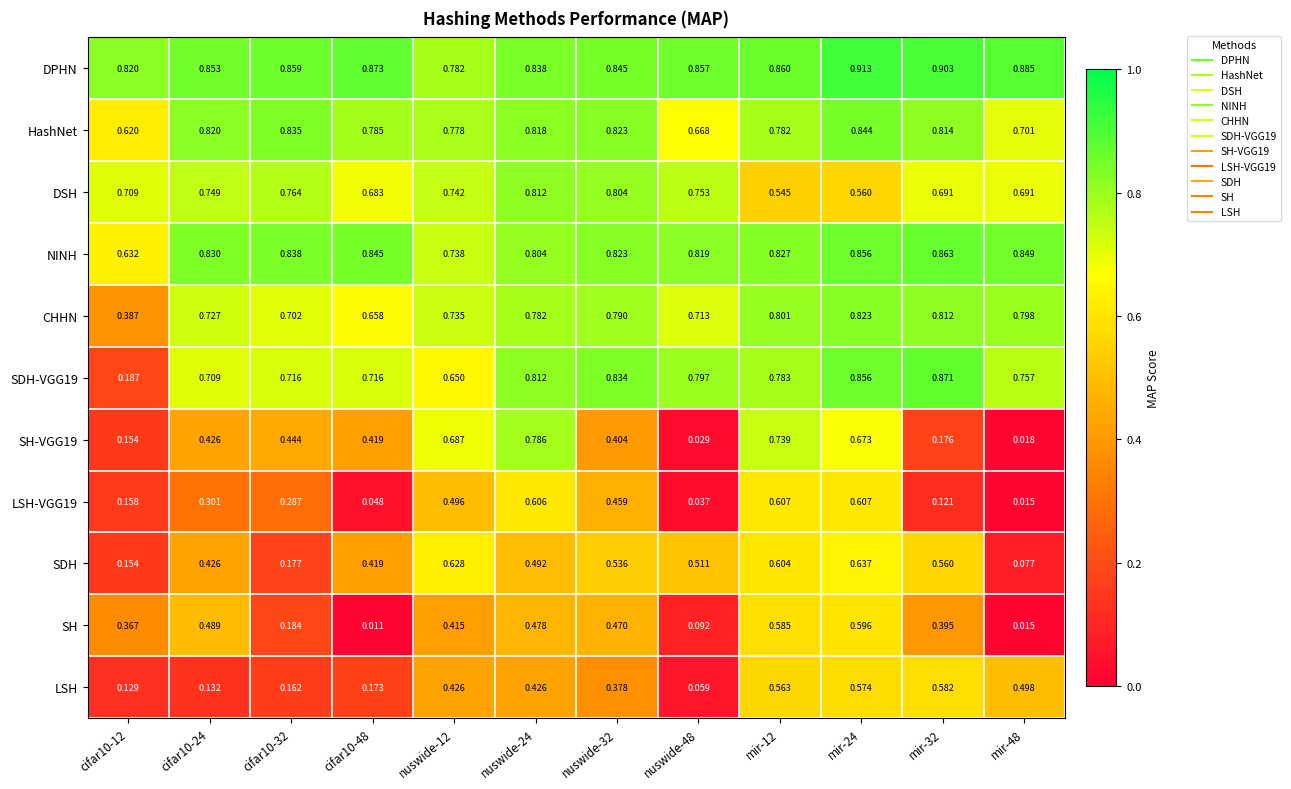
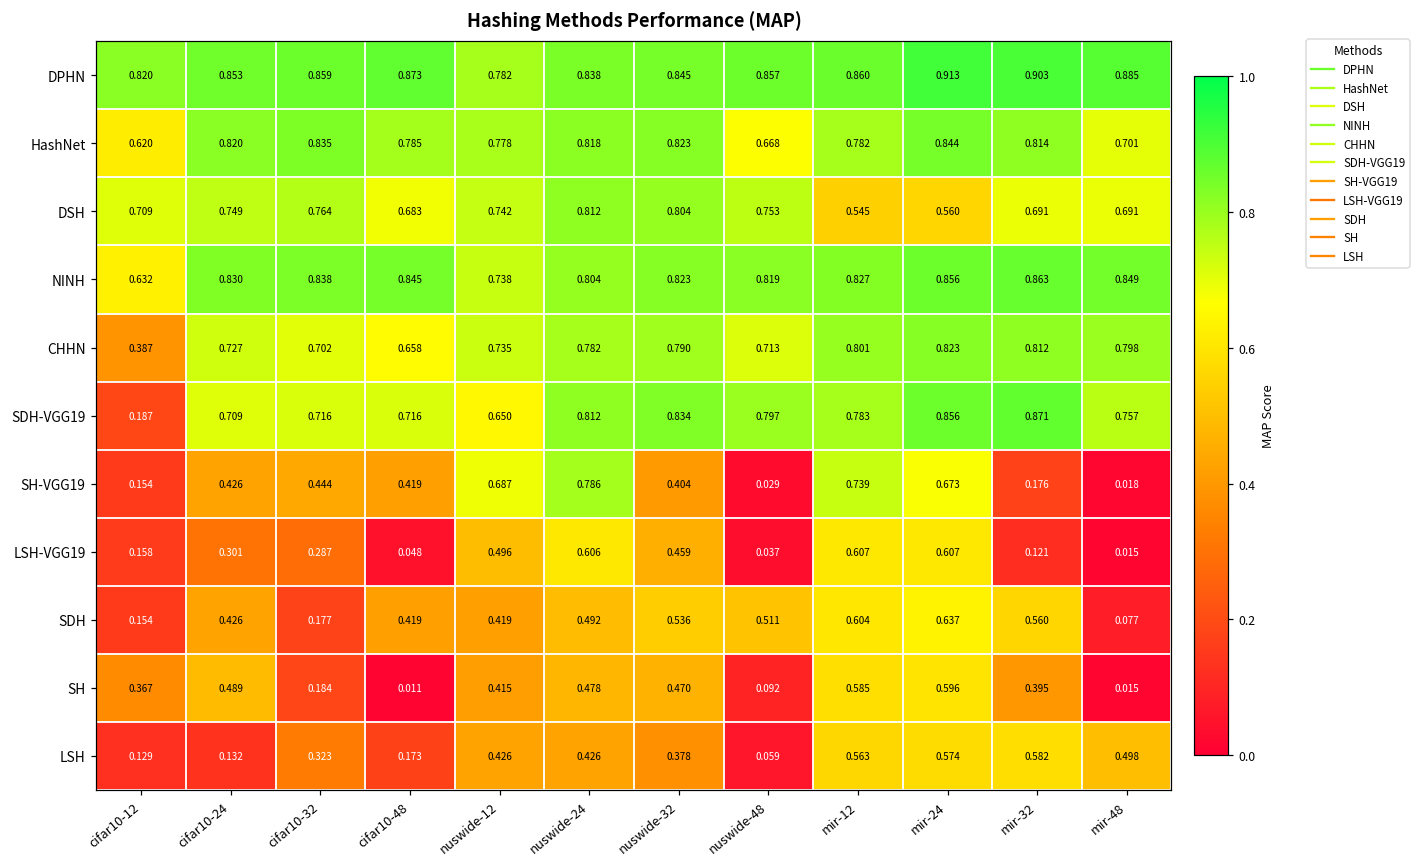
SDH, nuswide-12: 0.628 -> 0.419
LSH, cifar10-32: 0.162 -> 0.323
